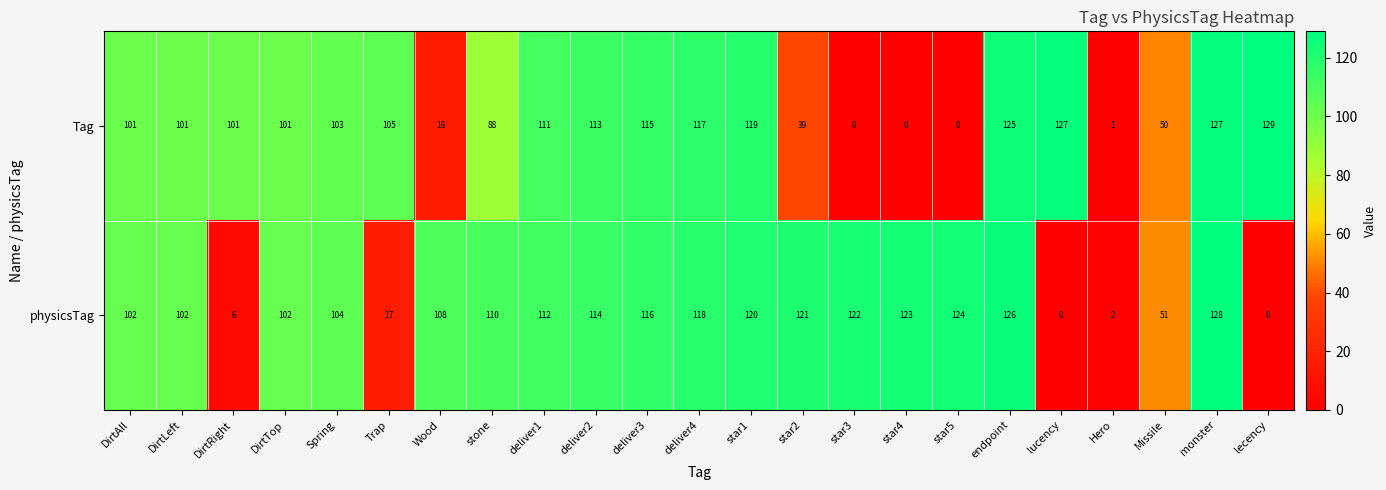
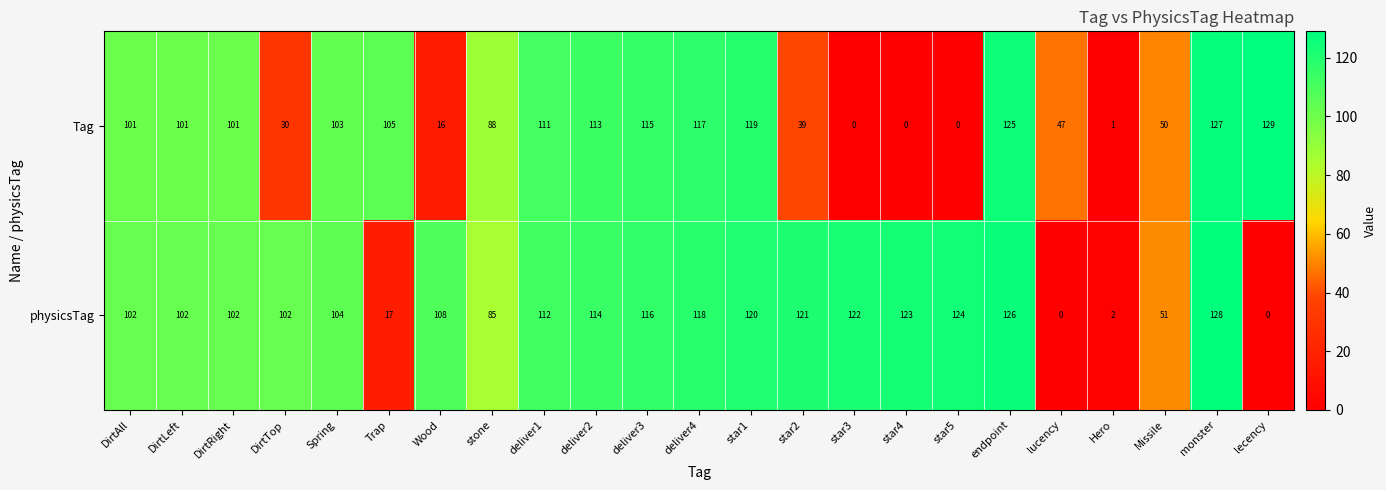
Tag, DirtTop: 101 -> 30
Tag, lucency: 127 -> 47
physicsTag, DirtRight: 6 -> 102
physicsTag, stone: 110 -> 85
